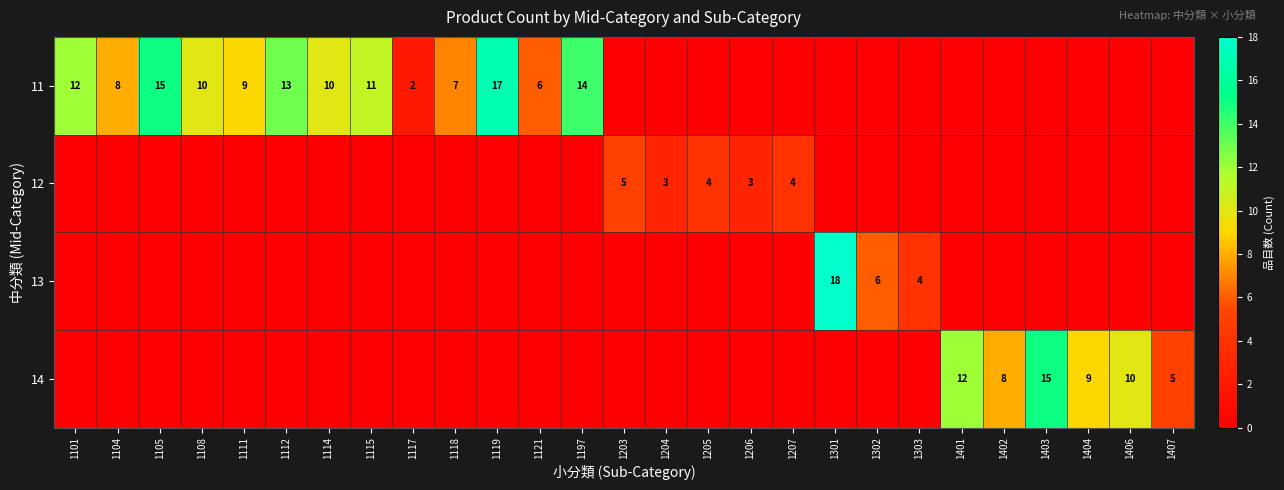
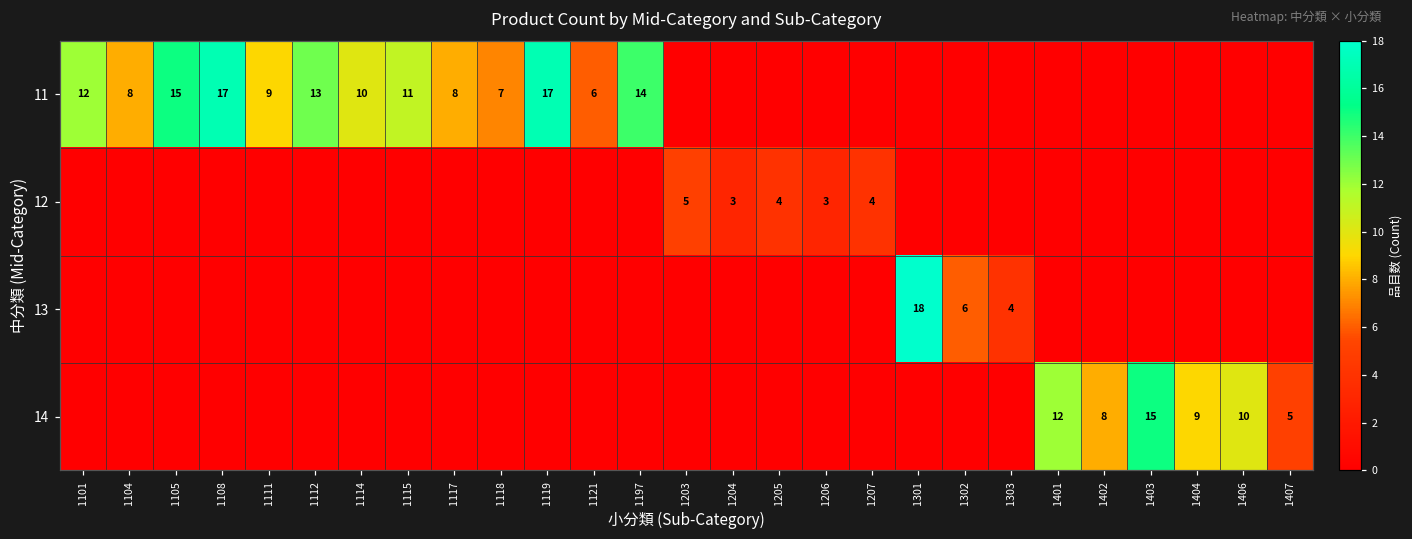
11, 1108: 10 -> 17
11, 1117: 2 -> 8
